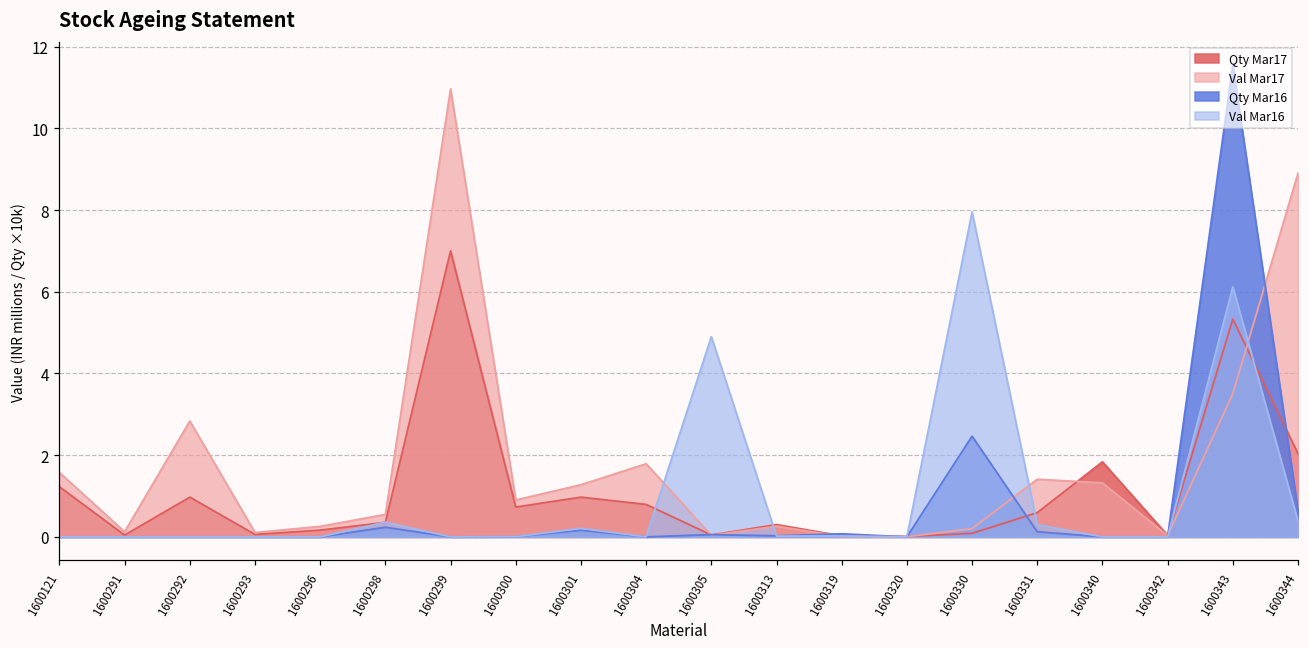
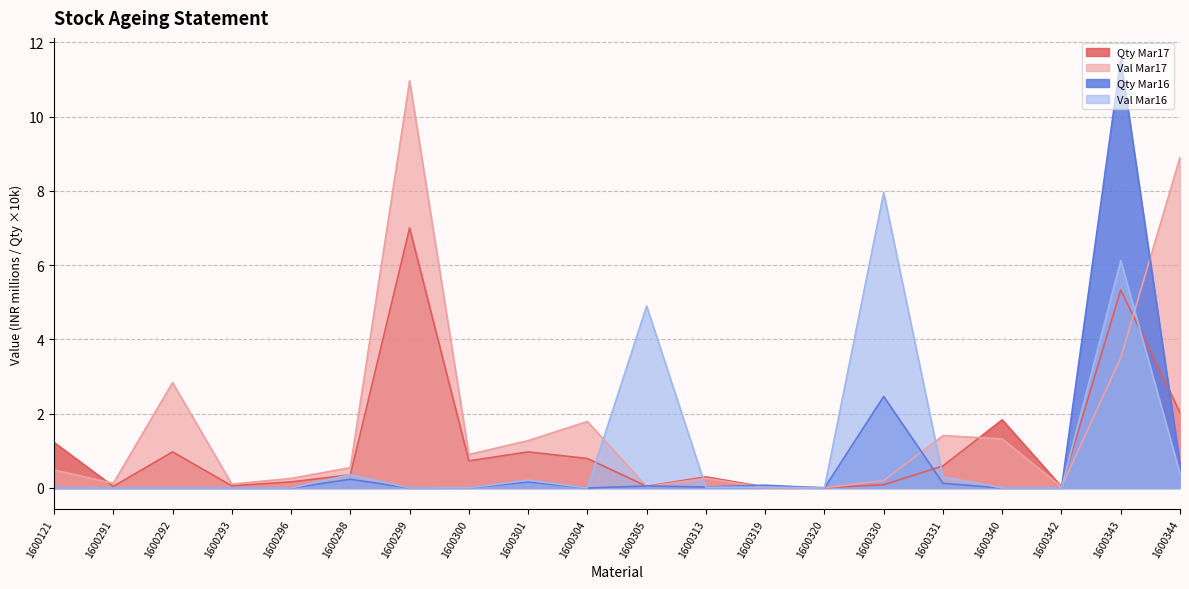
Val Mar17, 1600121: 1.6 -> 0.5
